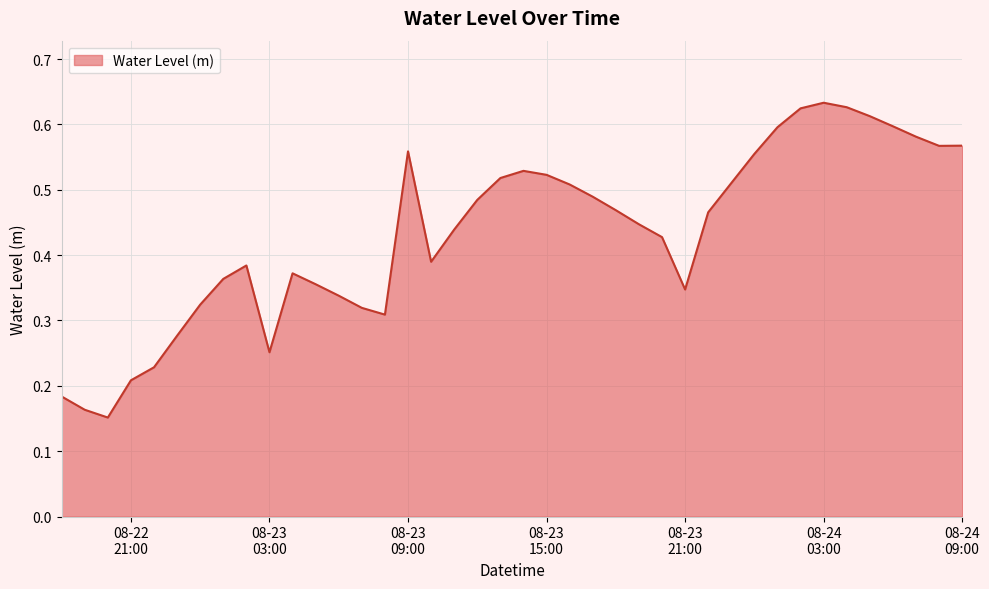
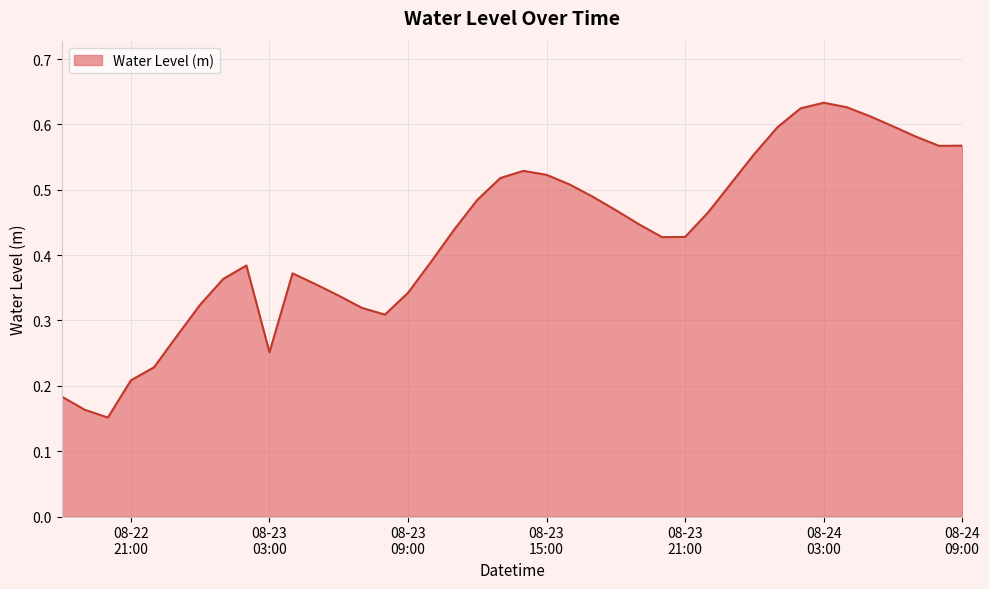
08-23 09:00: 0.56 -> 0.34
08-23 21:00: 0.35 -> 0.43
